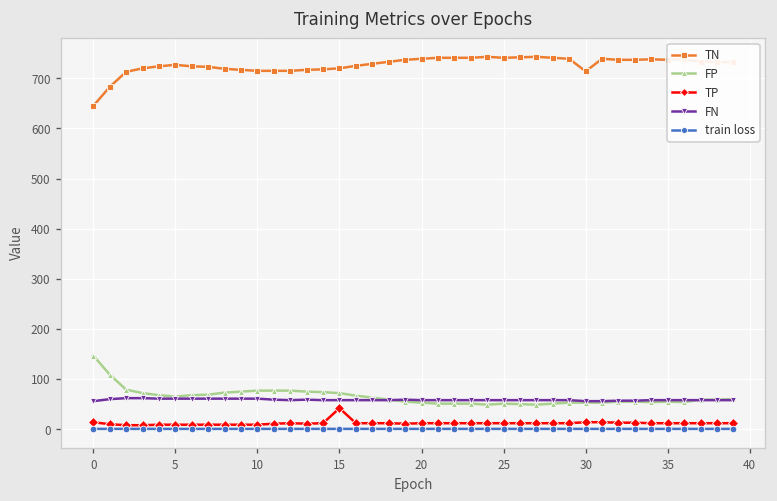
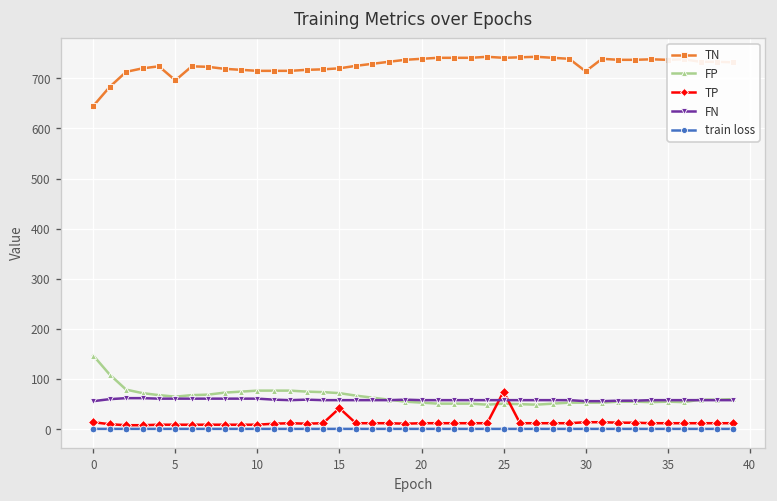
TN, 5: 730 -> 700
TP, 25: 10 -> 80
